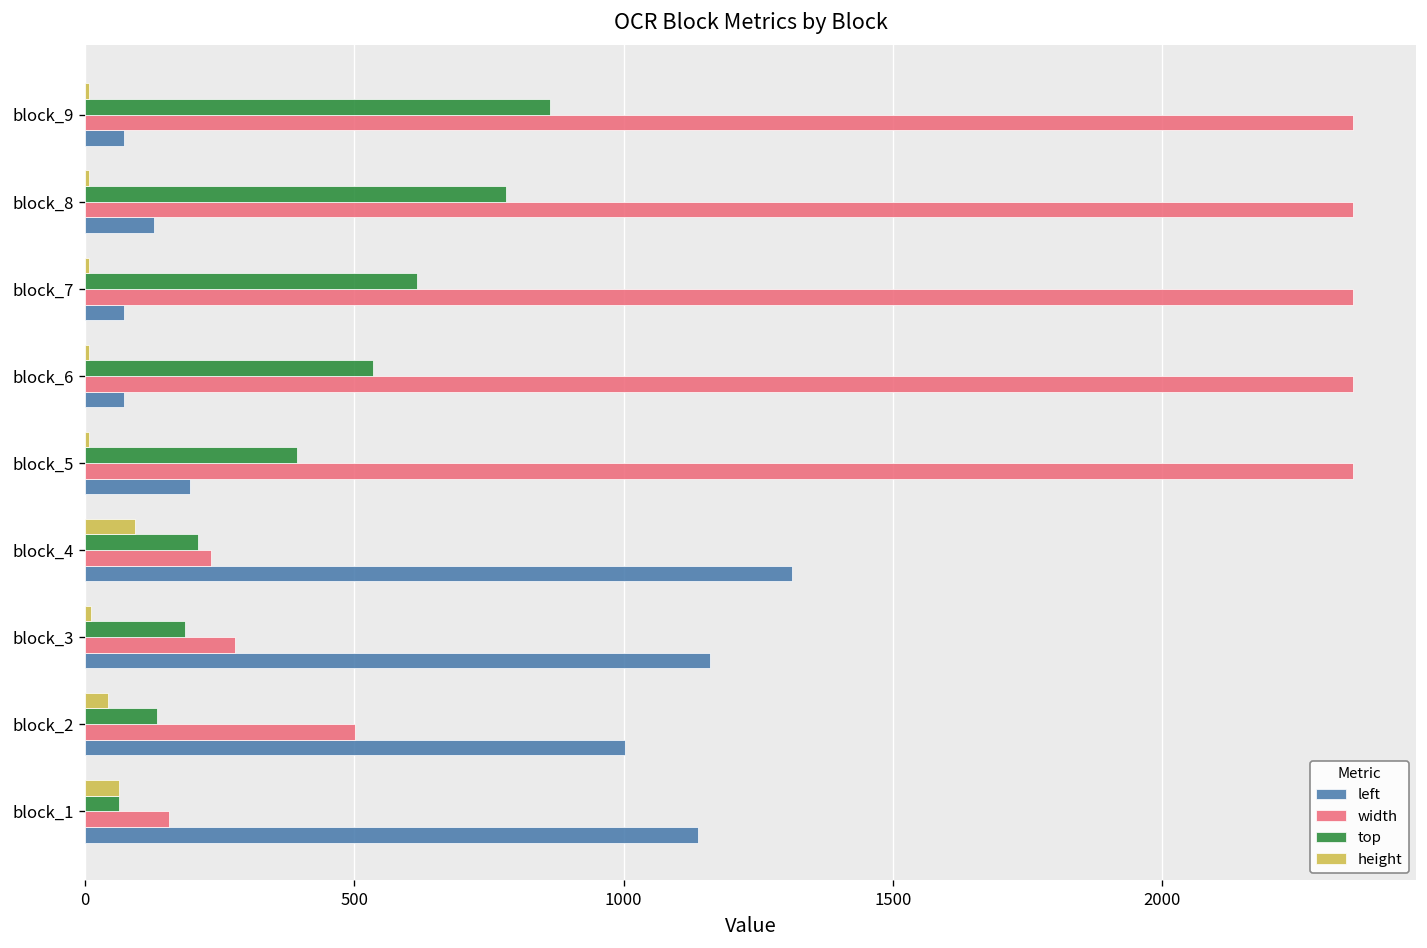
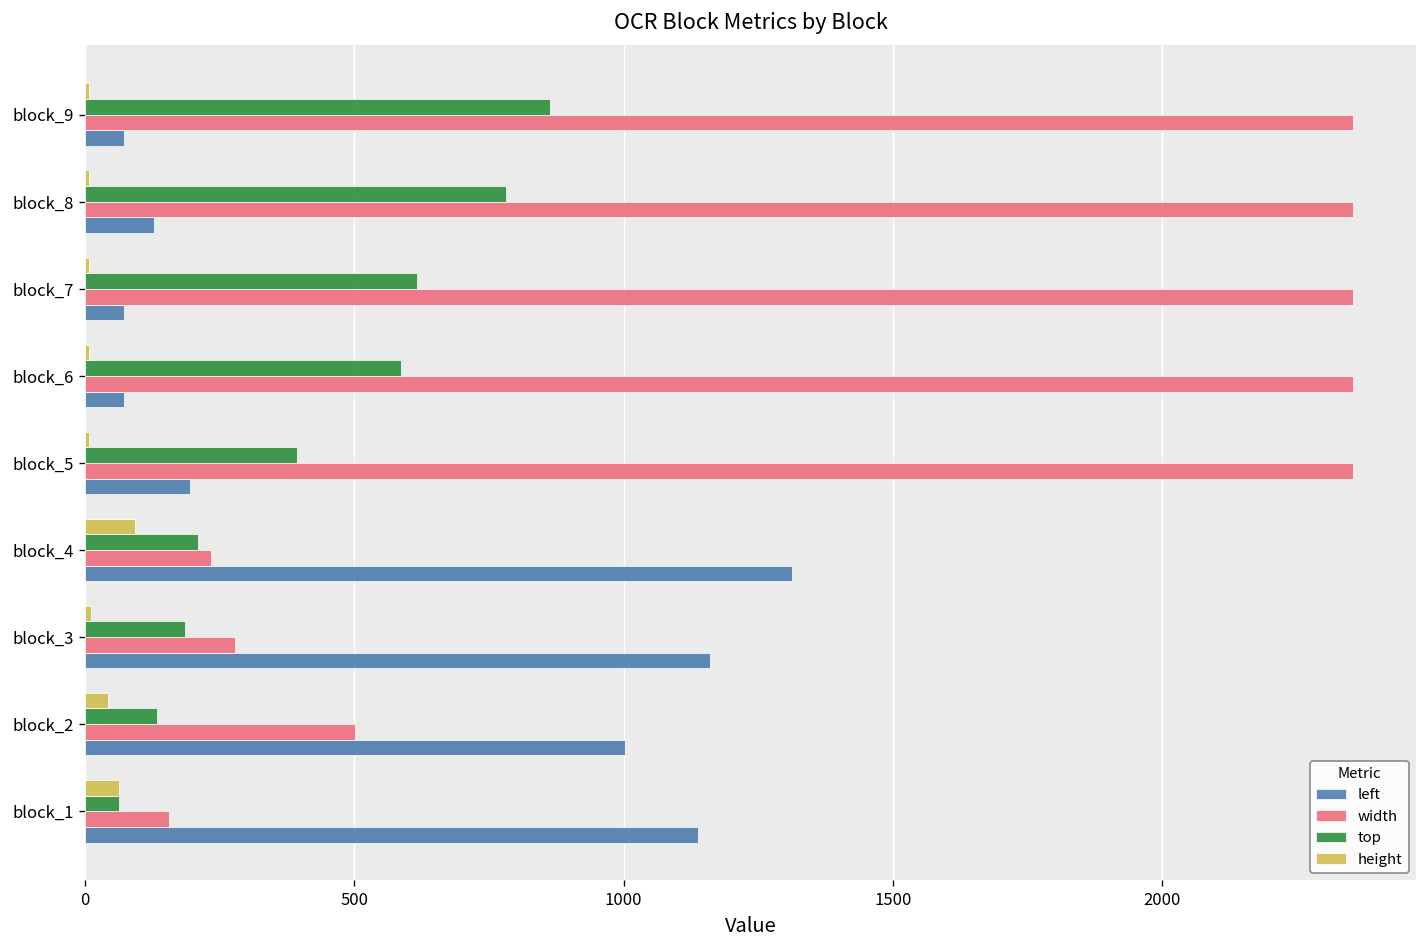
top, block_6: 540 -> 590
